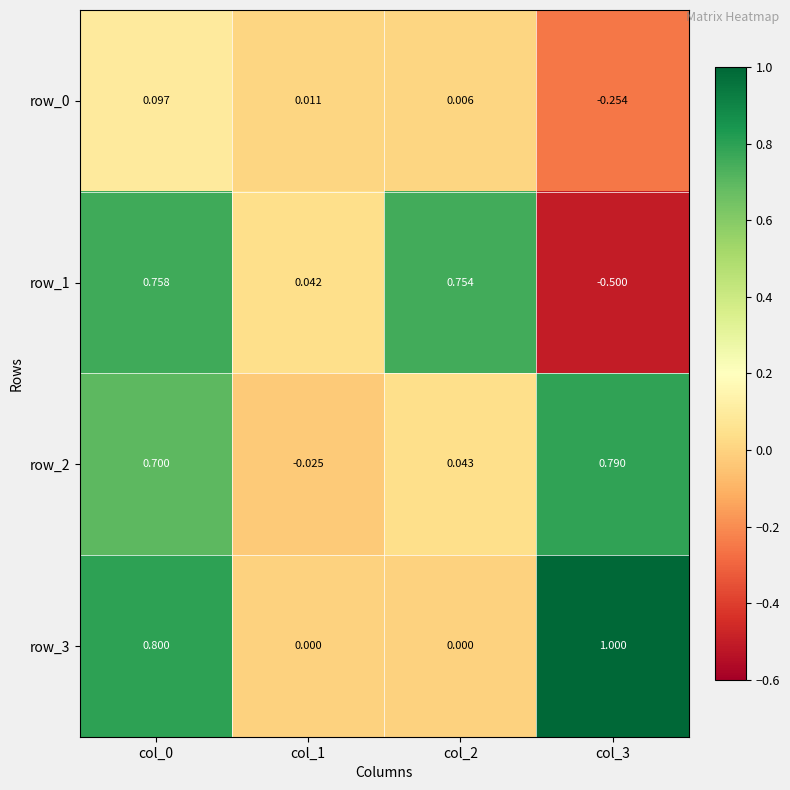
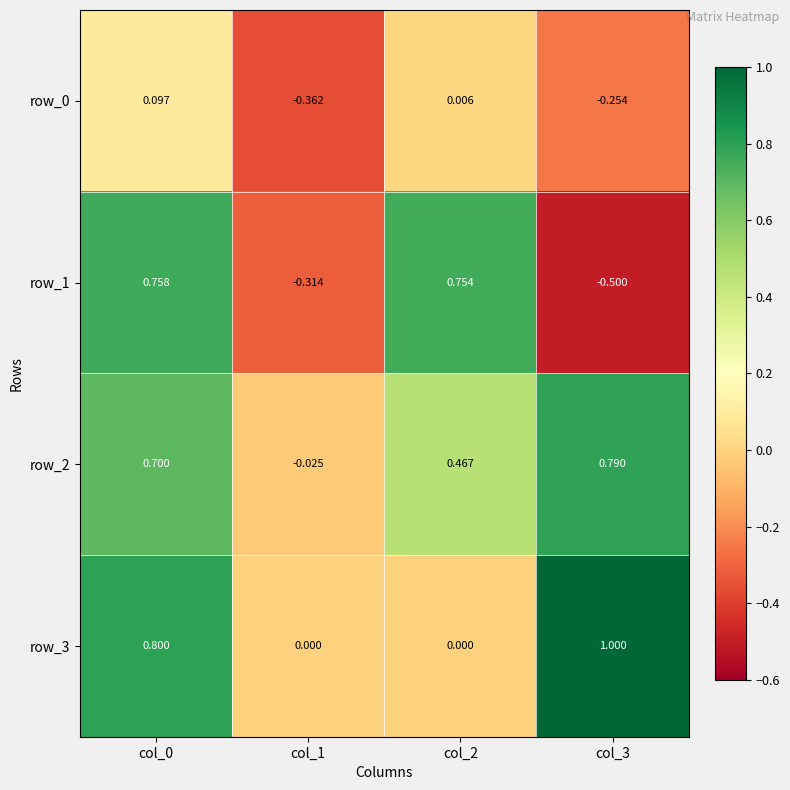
row_0, col_1: 0.011 -> -0.362
row_1, col_1: 0.042 -> -0.314
row_2, col_2: 0.043 -> 0.467
